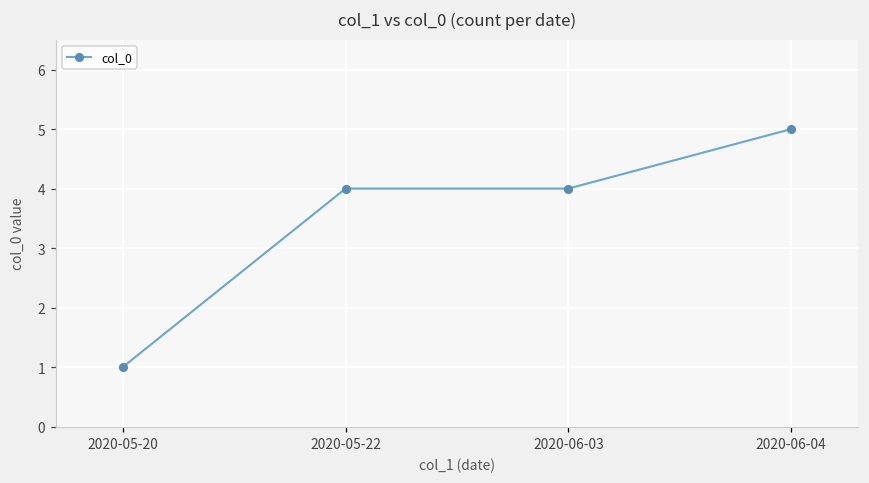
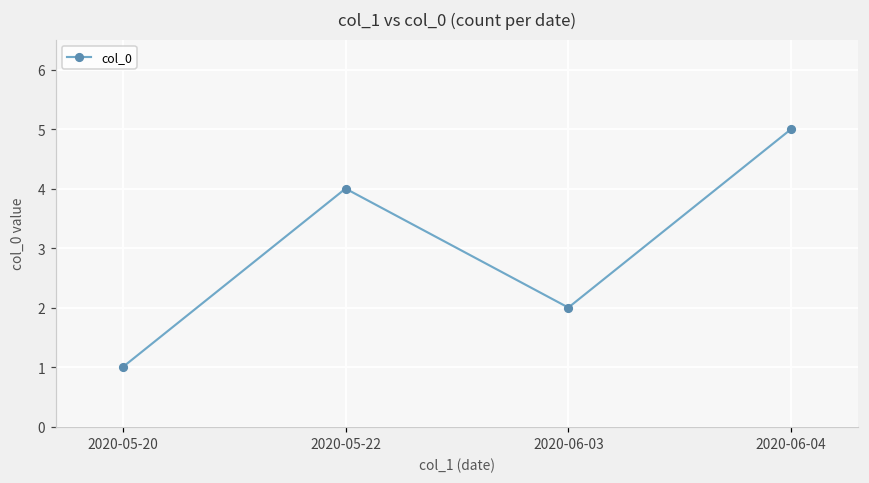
2020-06-03: 4 -> 2
